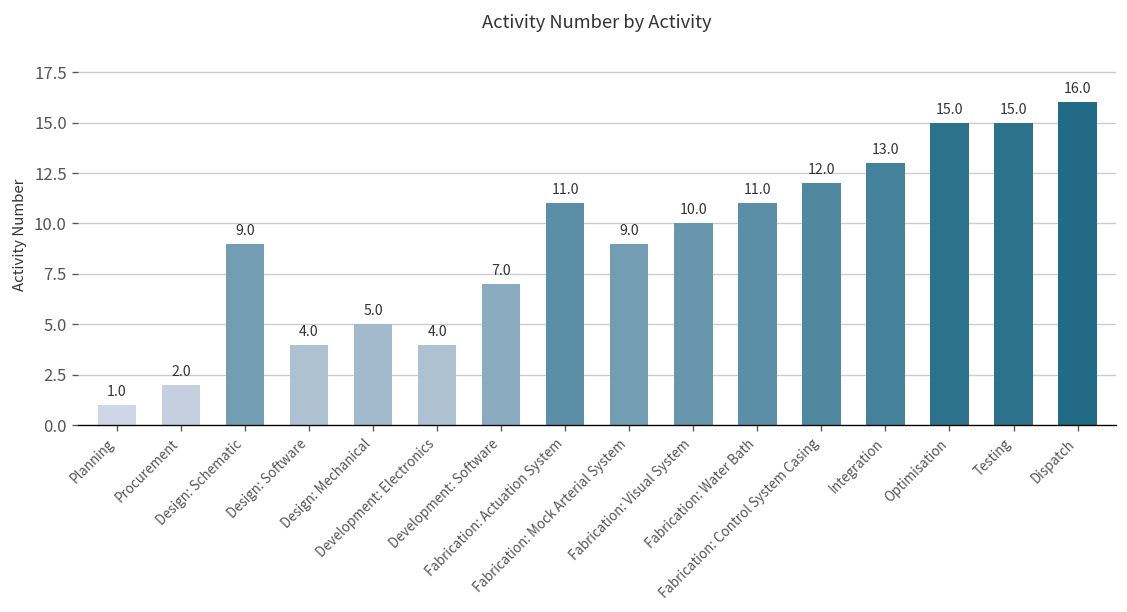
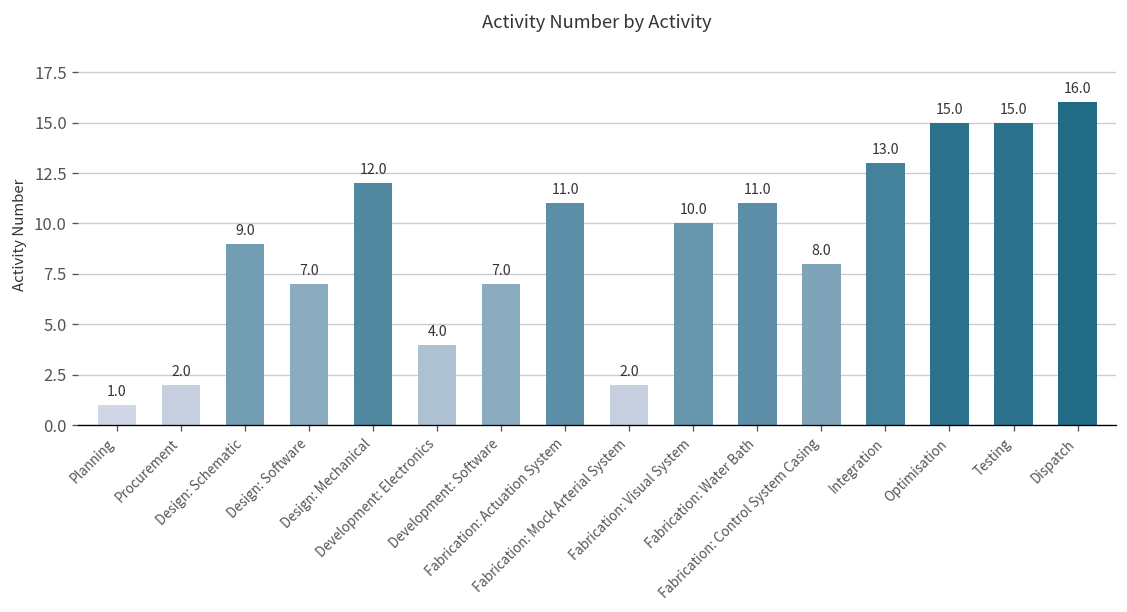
Design: Software: 4.0 -> 7.0
Design: Mechanical: 5.0 -> 12.0
Fabrication: Mock Arterial System: 9.0 -> 2.0
Fabrication: Control System Casing: 12.0 -> 8.0
